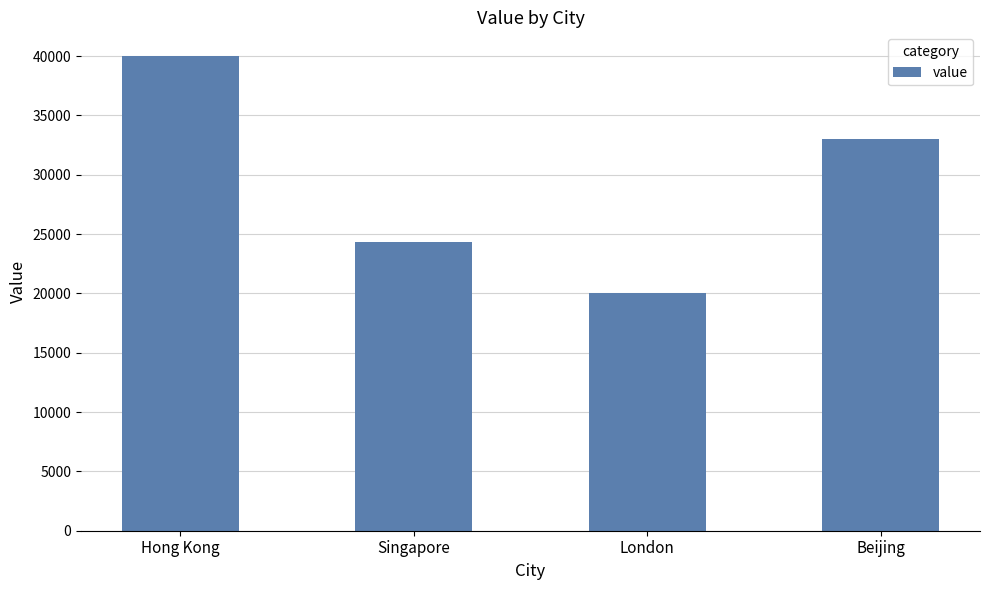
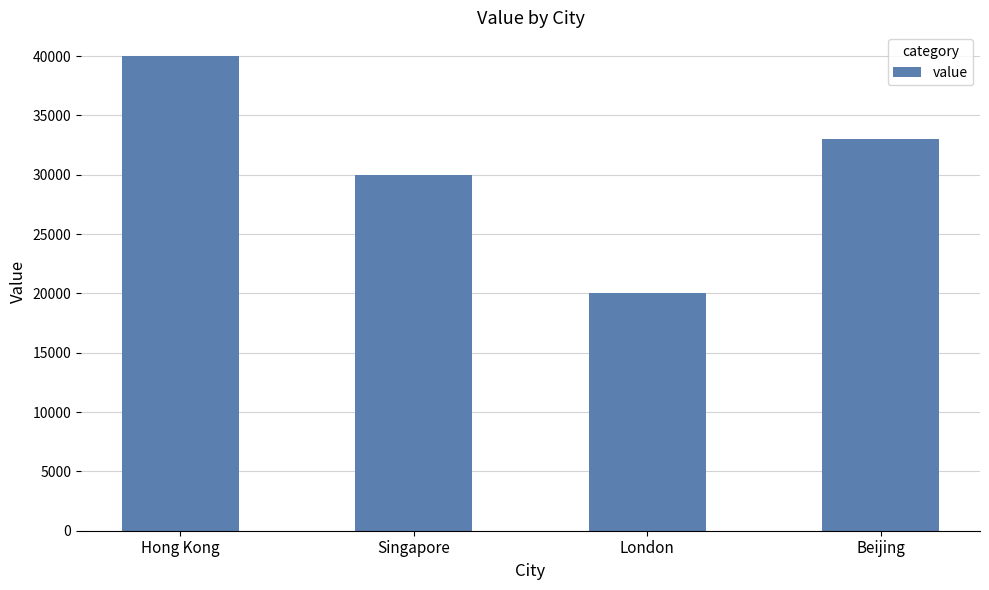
Singapore: 24300 -> 30000
